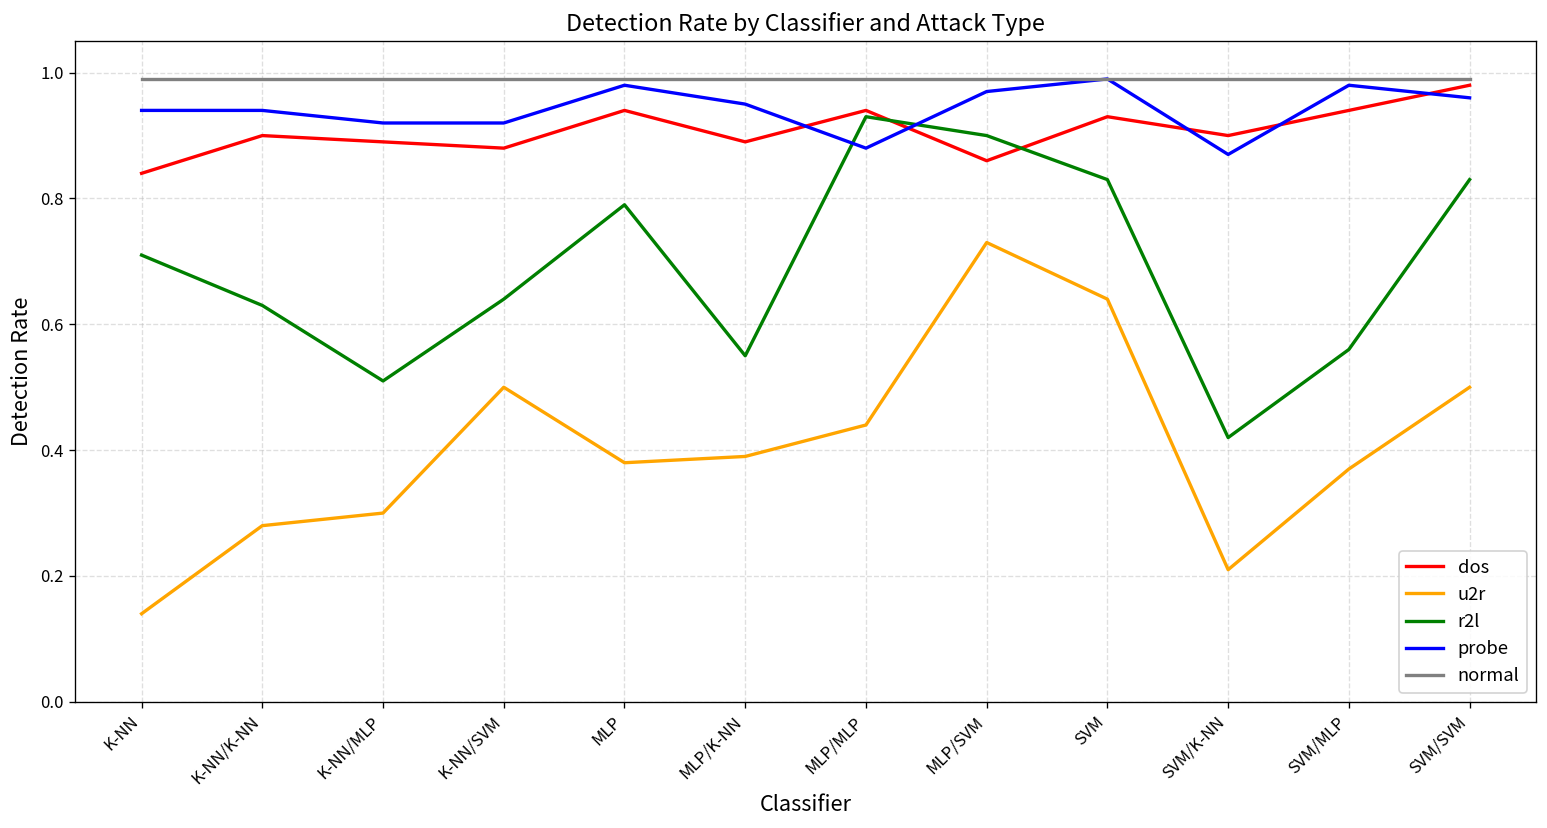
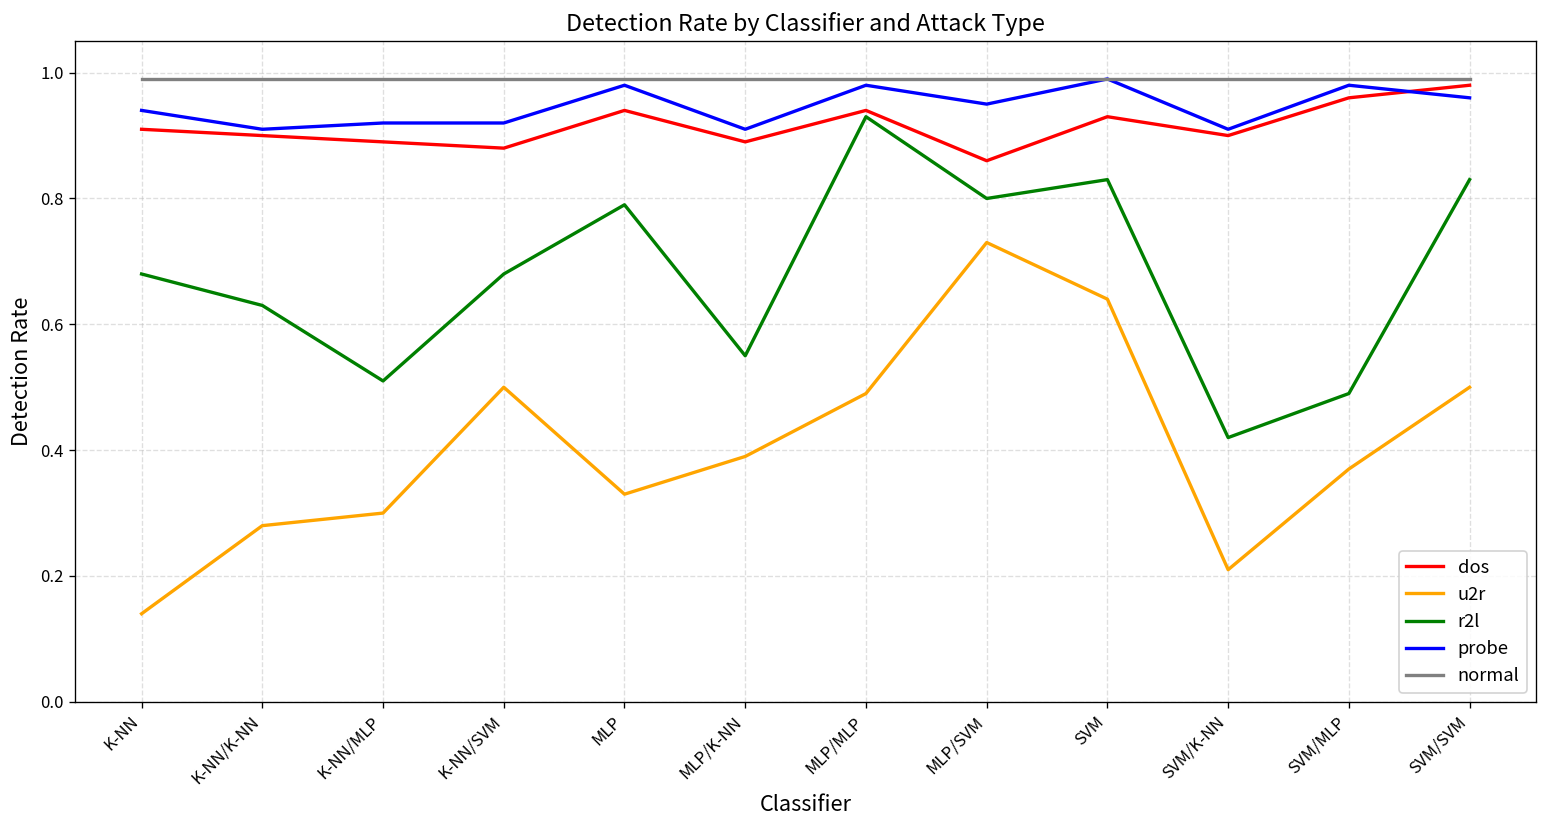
dos, K-NN: 0.84 -> 0.91
r2l, K-NN: 0.71 -> 0.68
probe, K-NN/K-NN: 0.94 -> 0.91
r2l, K-NN/SVM: 0.64 -> 0.68
u2r, MLP: 0.38 -> 0.33
probe, MLP/K-NN: 0.95 -> 0.91
u2r, MLP/MLP: 0.44 -> 0.49
probe, MLP/MLP: 0.88 -> 0.98
r2l, MLP/SVM: 0.9 -> 0.8
probe, MLP/SVM: 0.97 -> 0.95
probe, SVM/K-NN: 0.87 -> 0.91
dos, SVM/MLP: 0.94 -> 0.96
r2l, SVM/MLP: 0.56 -> 0.49
